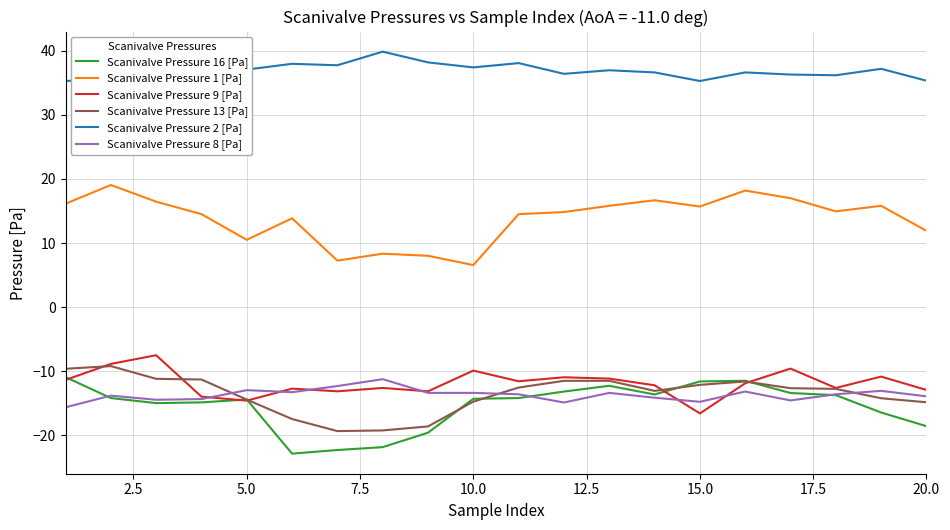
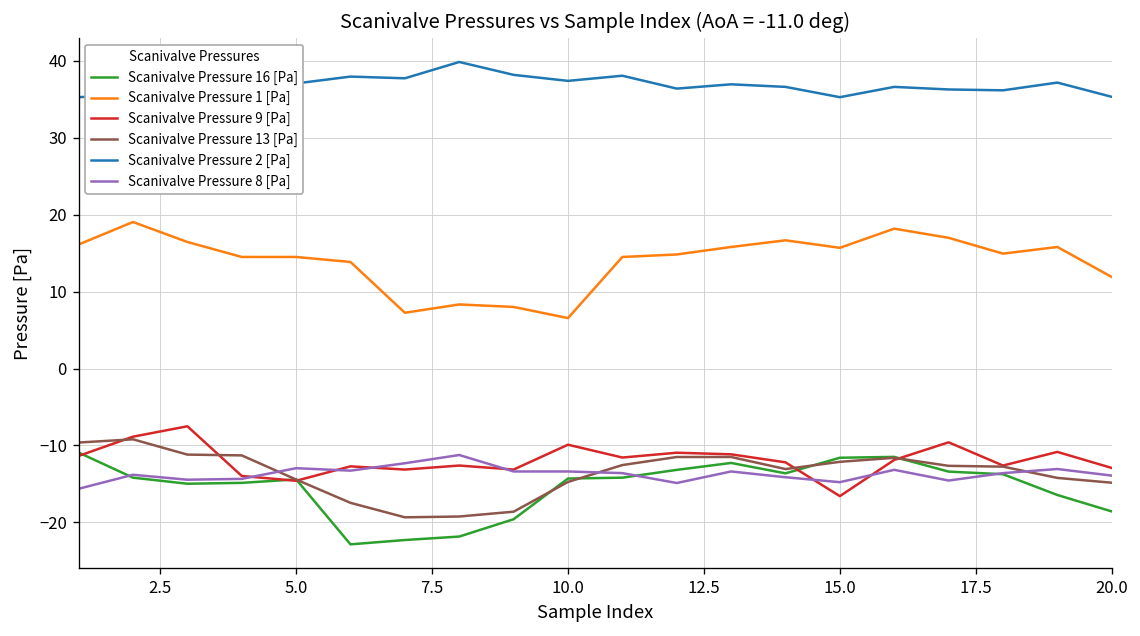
Scanivalve Pressure 1 [Pa], 5.0: 11 -> 15
